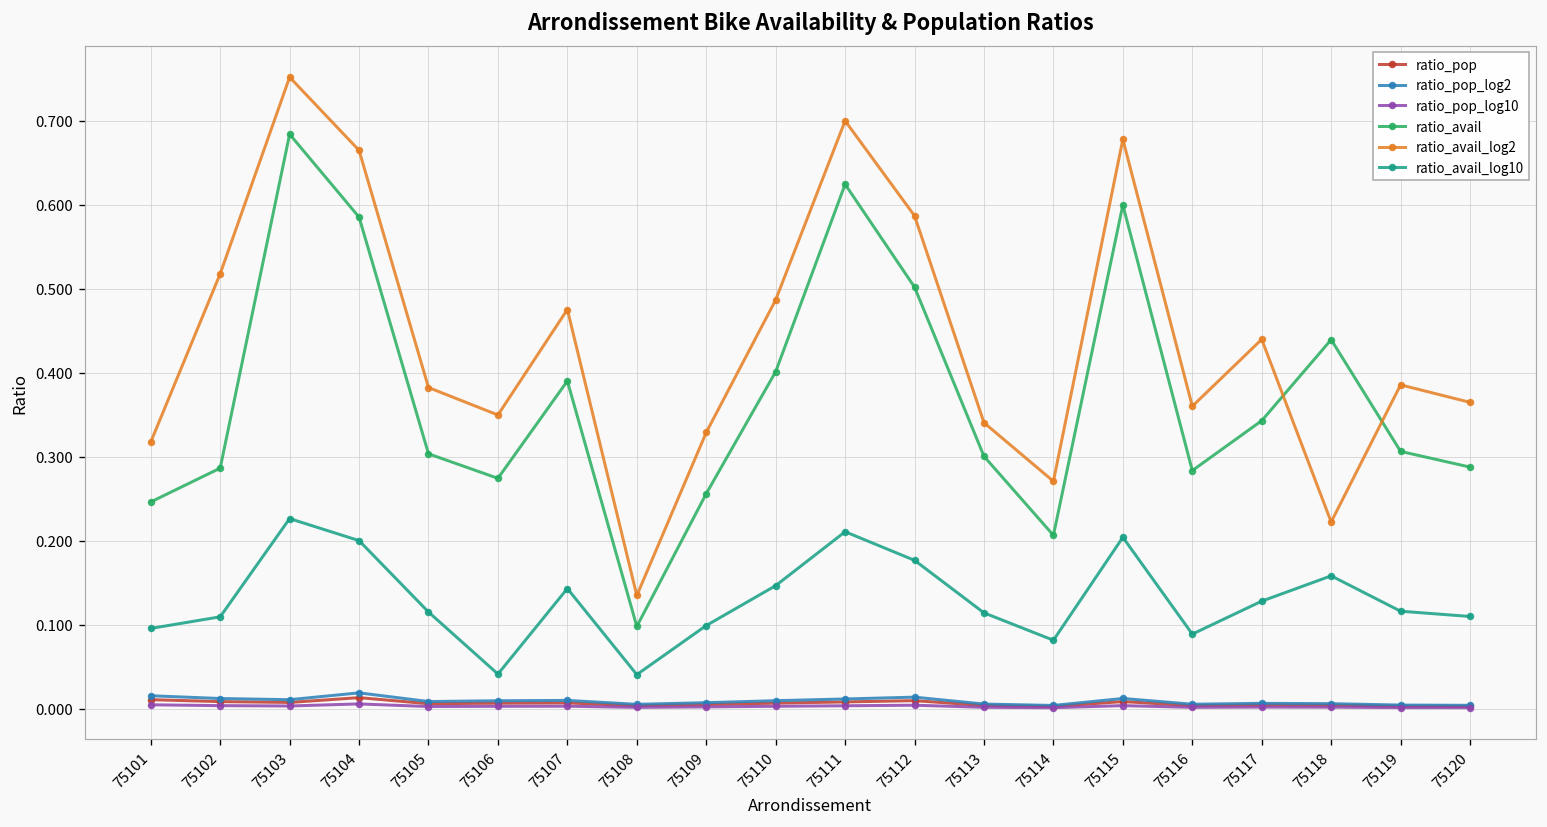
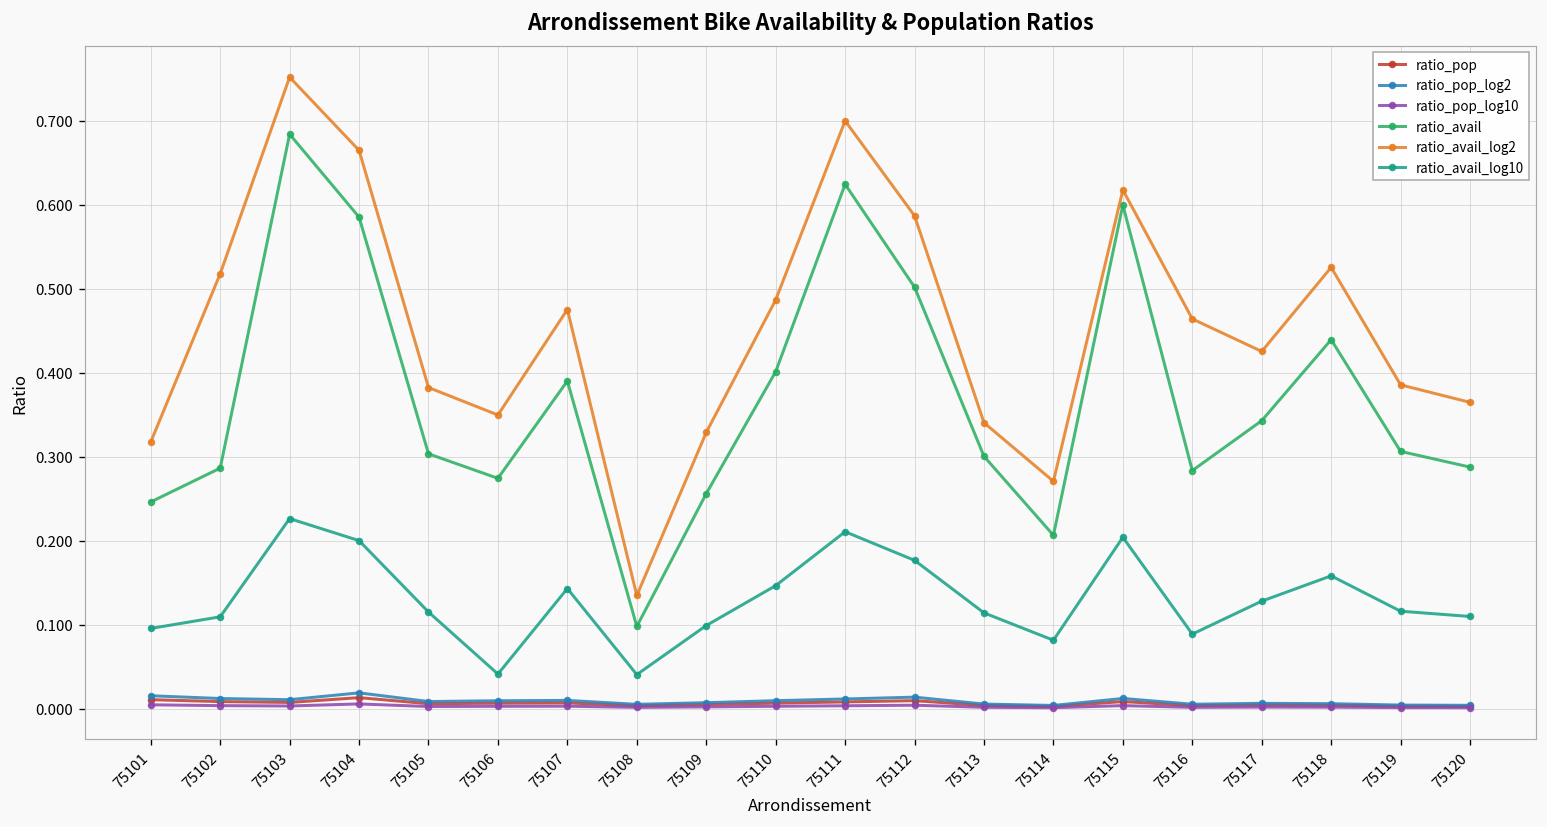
ratio_avail_log2, 75115: 0.68 -> 0.62
ratio_avail_log2, 75116: 0.36 -> 0.46
ratio_avail_log2, 75117: 0.44 -> 0.43
ratio_avail_log2, 75118: 0.22 -> 0.53
